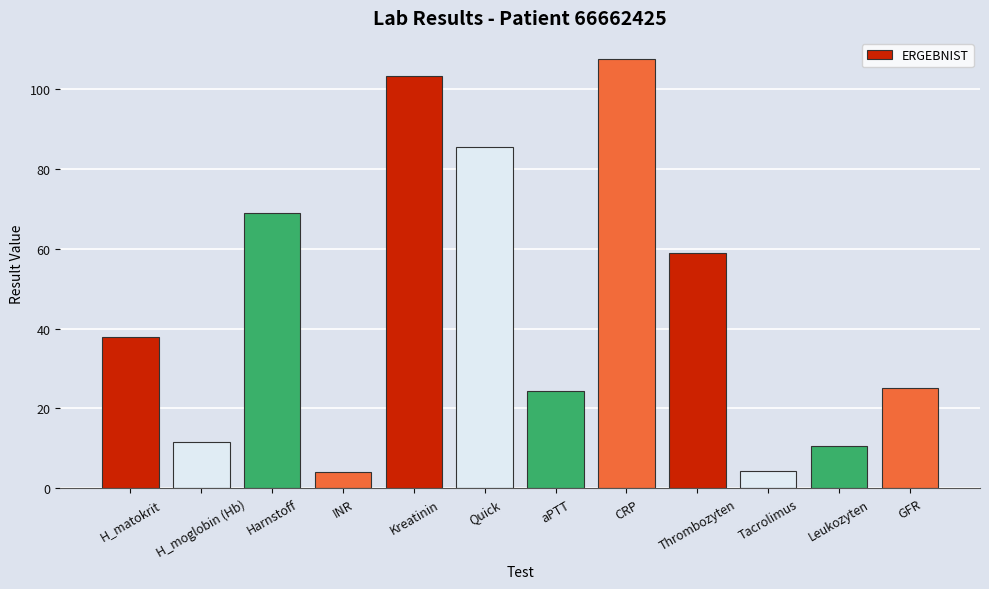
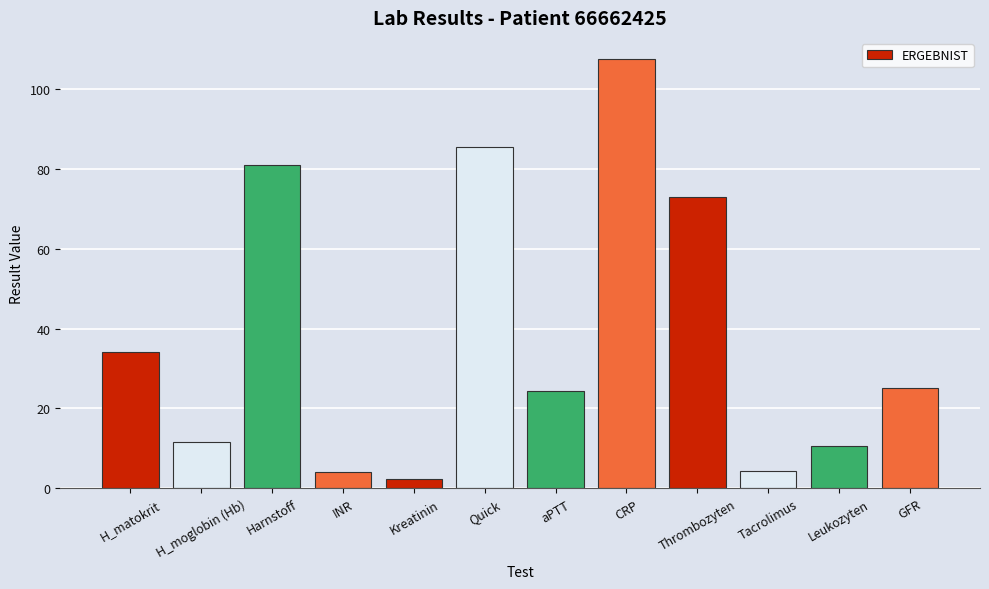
H_matokrit: 38 -> 34
Harnstoff: 69 -> 81
Kreatinin: 103 -> 2
Thrombozyten: 59 -> 73
